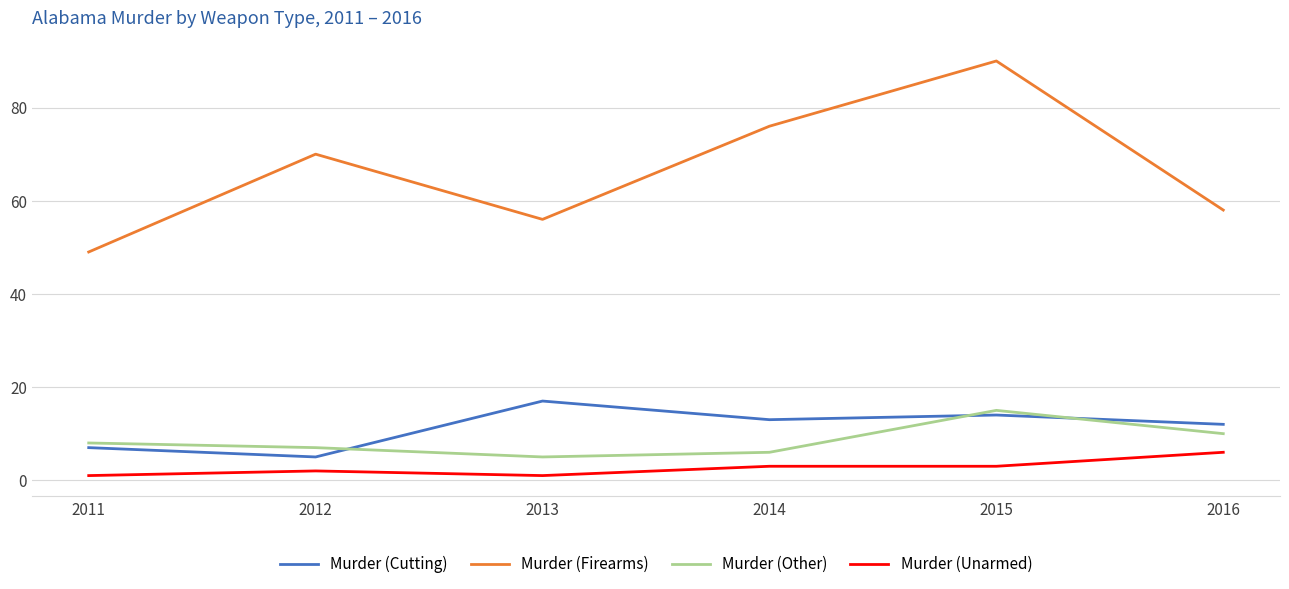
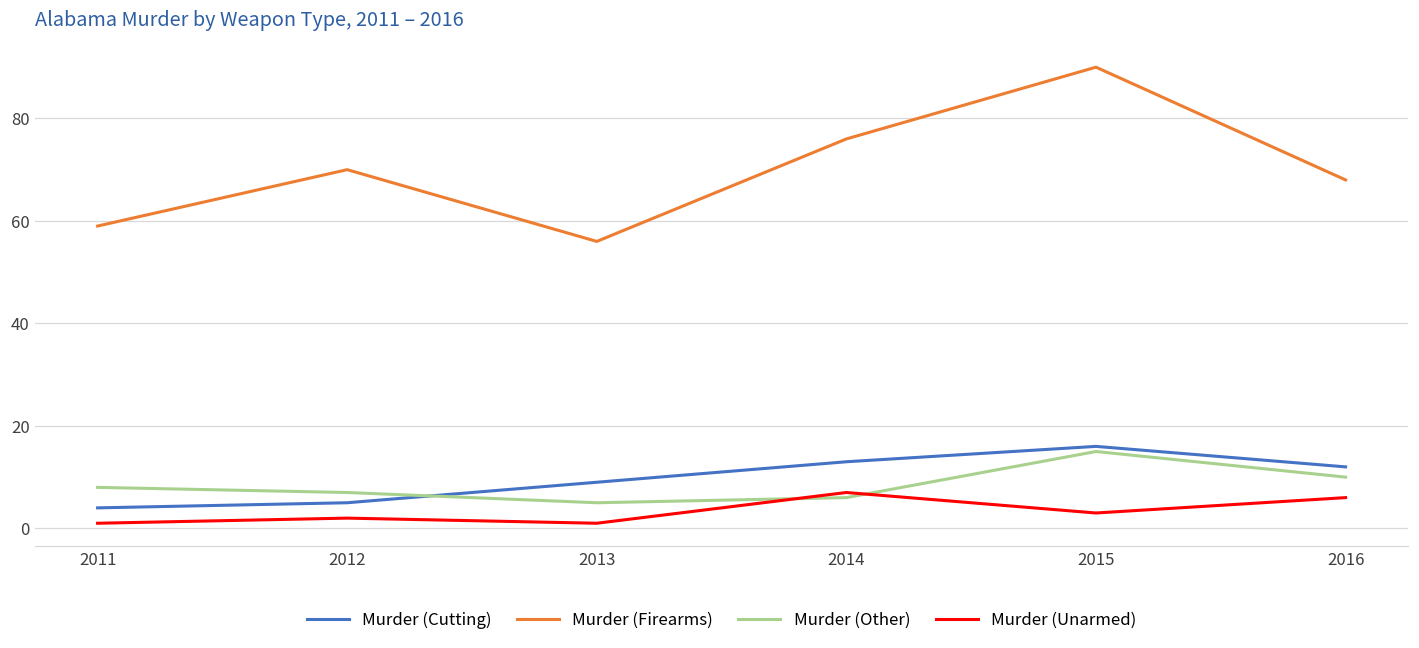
Murder (Cutting), 2011: 7 -> 4
Murder (Firearms), 2011: 49 -> 59
Murder (Cutting), 2013: 17 -> 9
Murder (Unarmed), 2014: 3 -> 7
Murder (Cutting), 2015: 14 -> 16
Murder (Firearms), 2016: 58 -> 68
